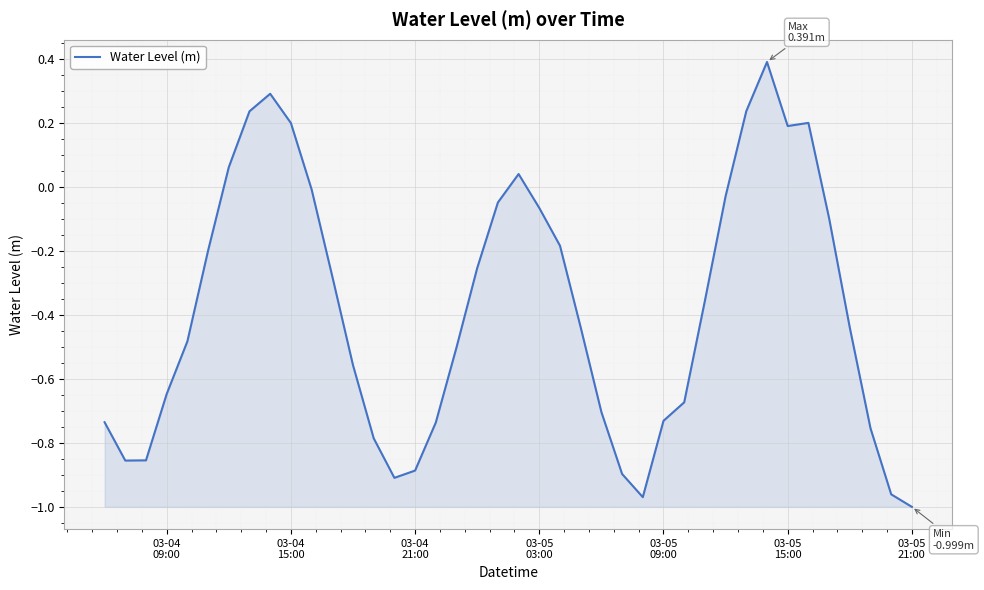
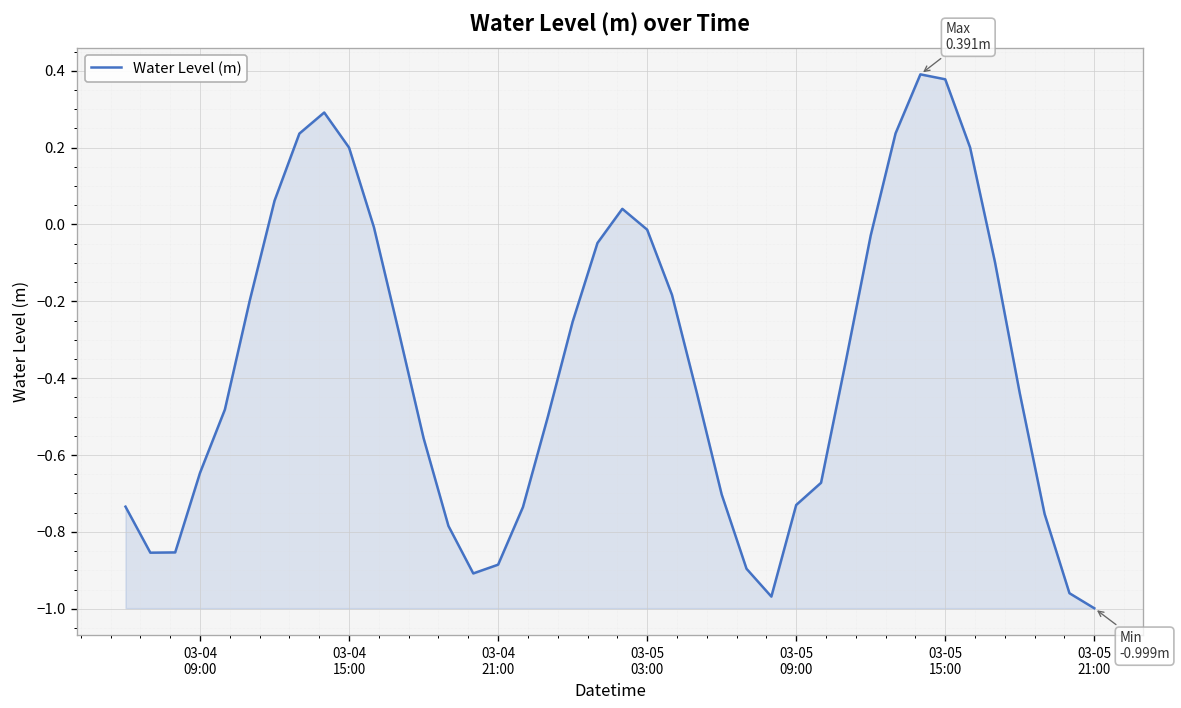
03-05 03:00: -0.07 -> -0.01
03-05 15:00: 0.19 -> 0.38
